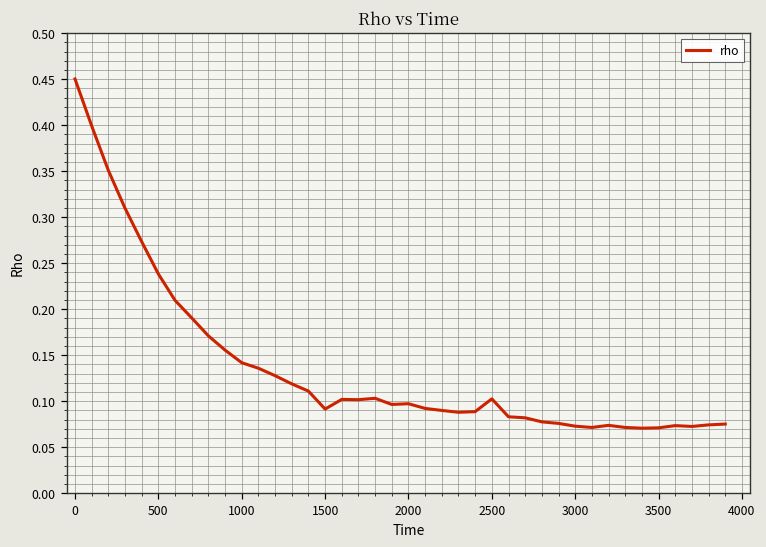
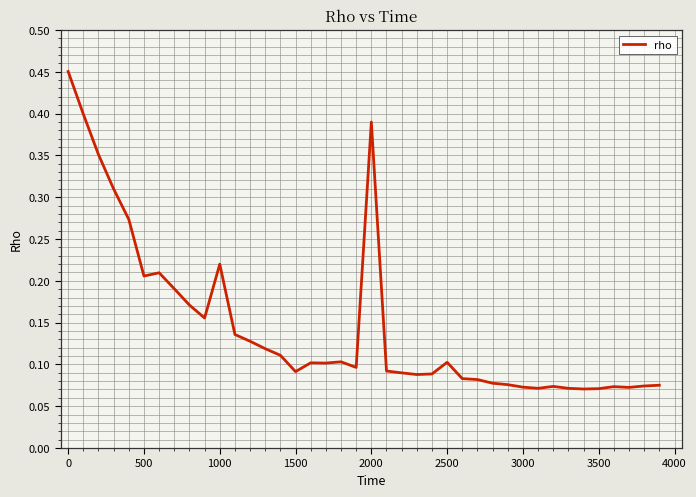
500: 0.24 -> 0.21
1000: 0.14 -> 0.22
2000: 0.10 -> 0.39
